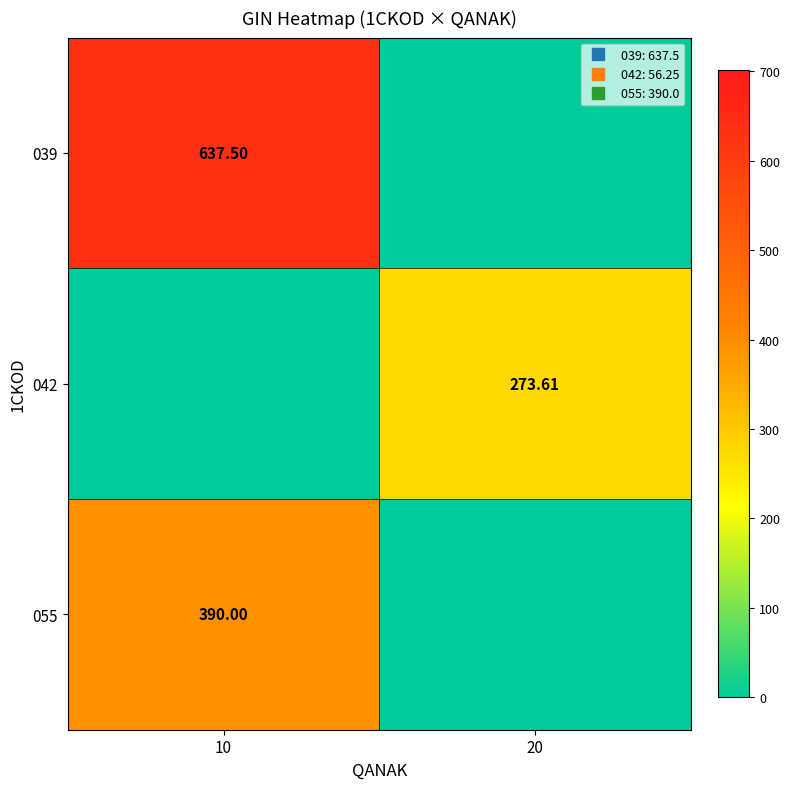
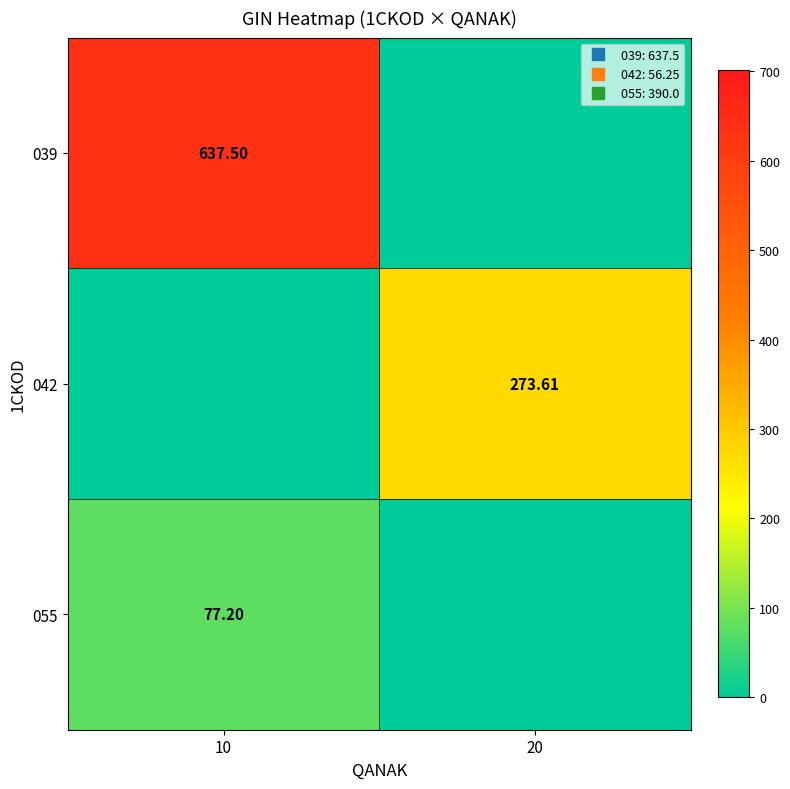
055, 10: 390.00 -> 77.20
